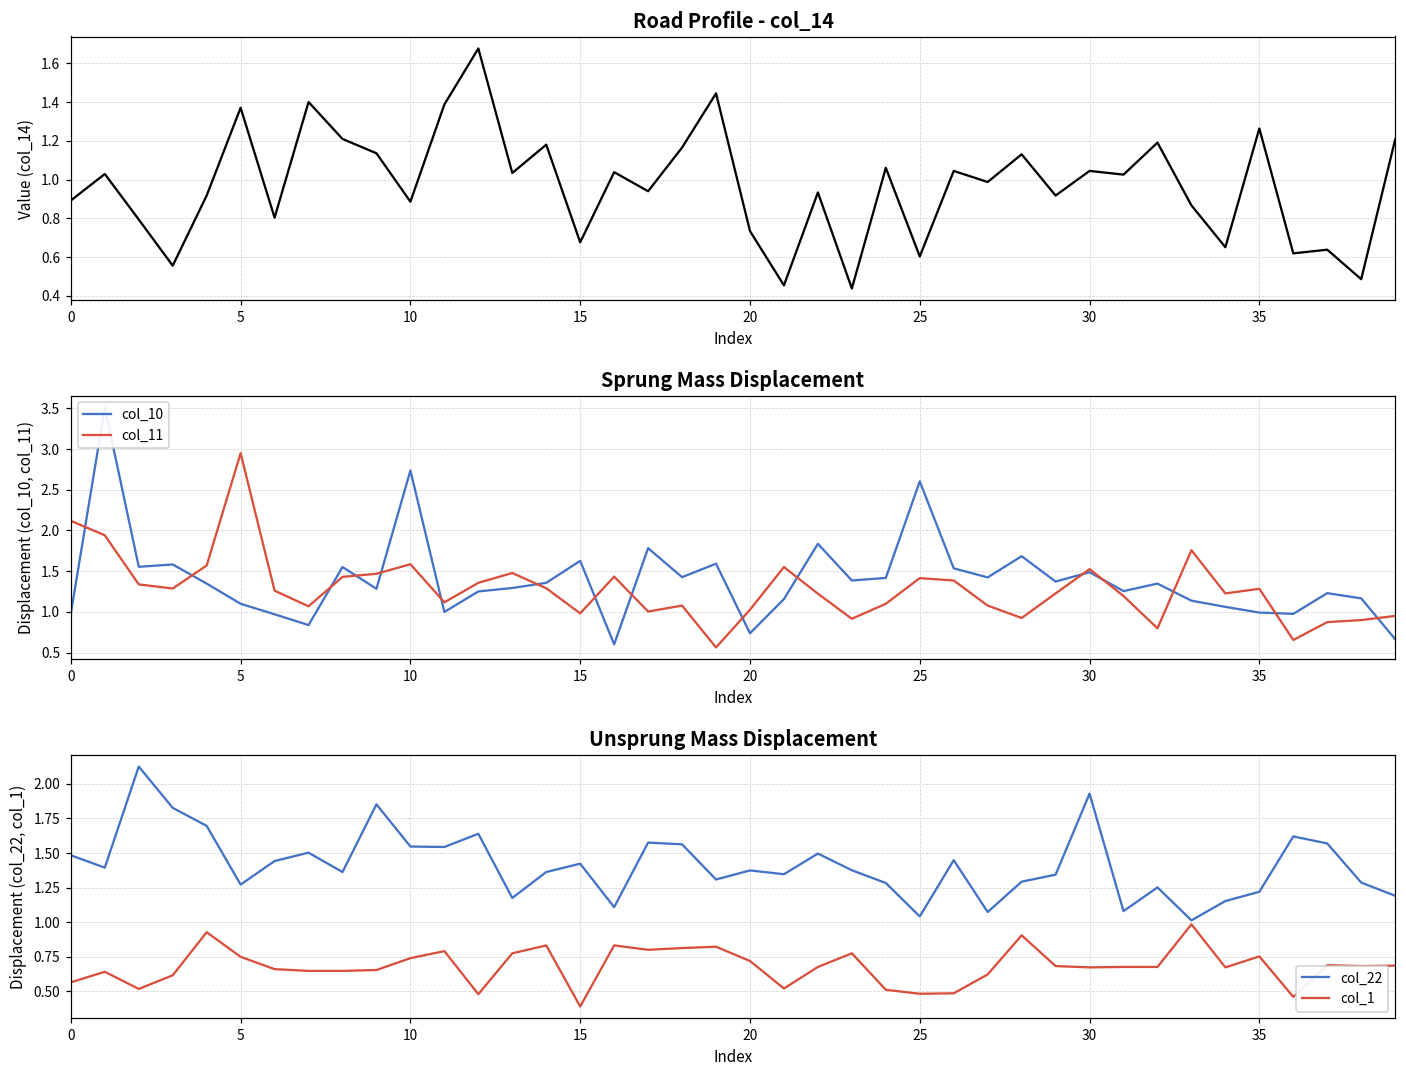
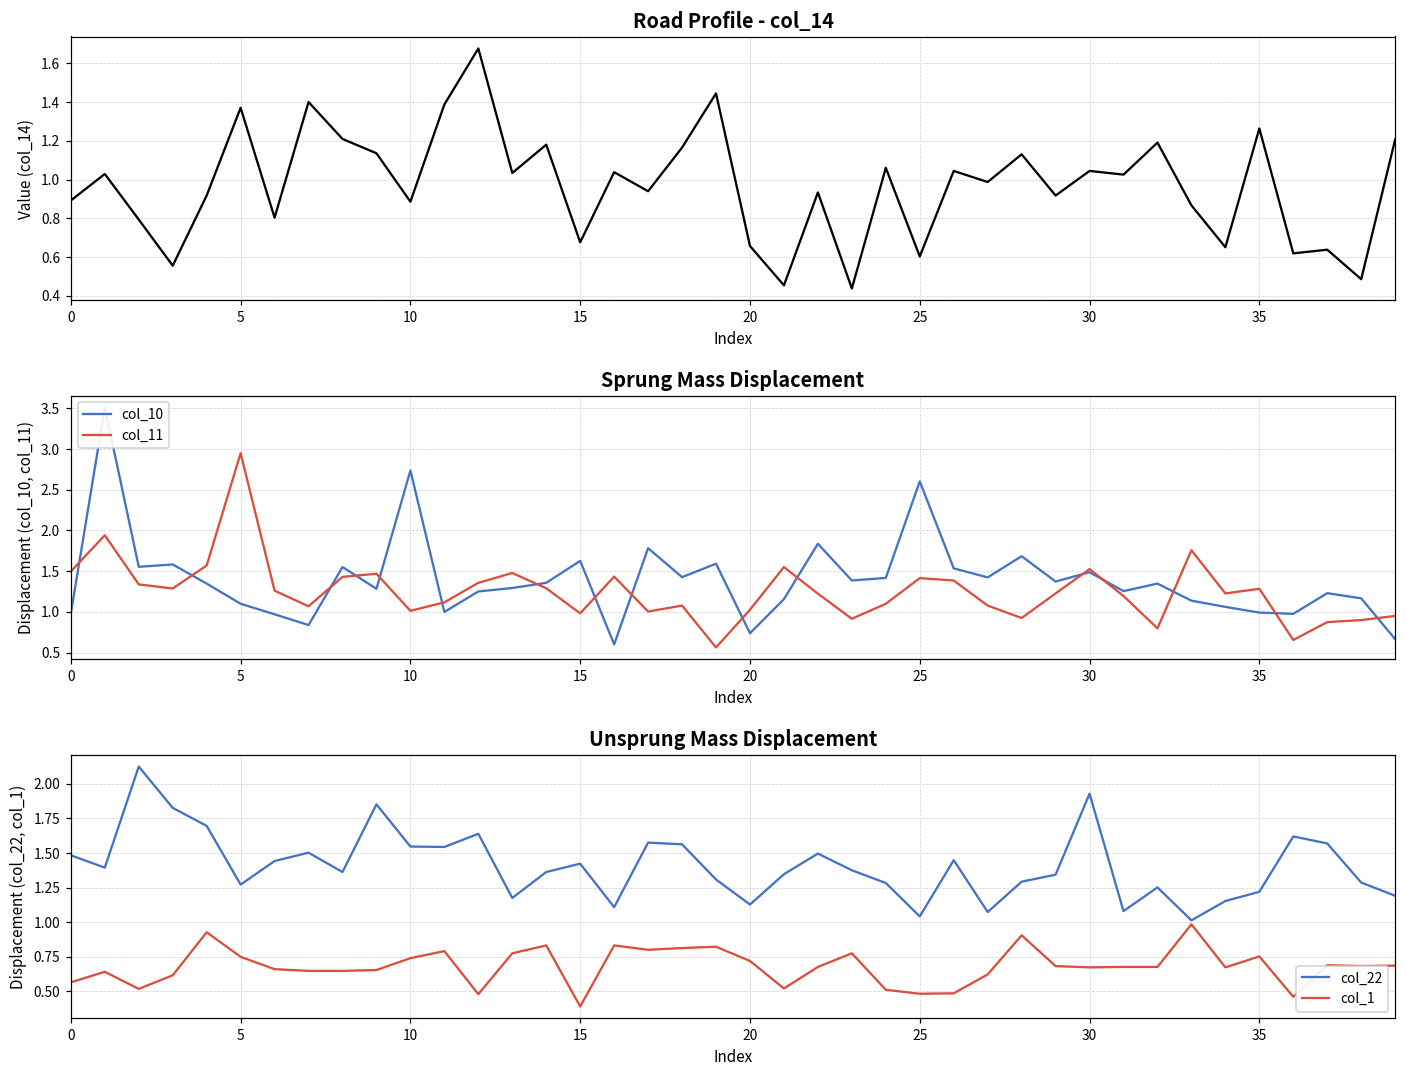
Road Profile - col_14, 20: 0.73 -> 0.66
Sprung Mass Displacement, col_11, 0: 2.1 -> 1.5
Sprung Mass Displacement, col_11, 10: 1.6 -> 1.0
Unsprung Mass Displacement, col_22, 20: 1.37 -> 1.13
